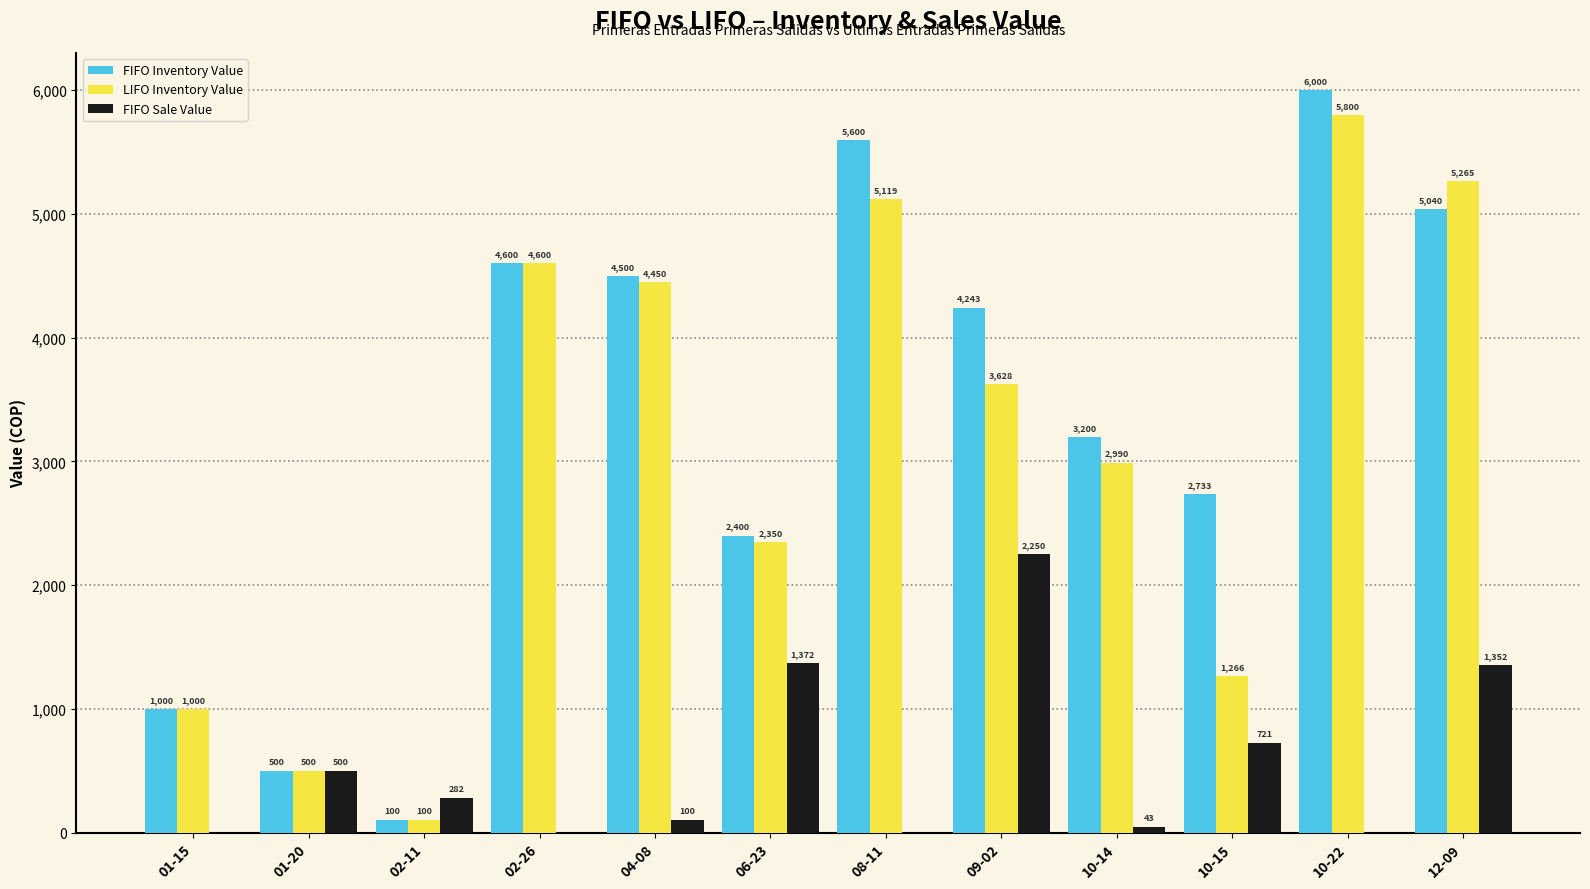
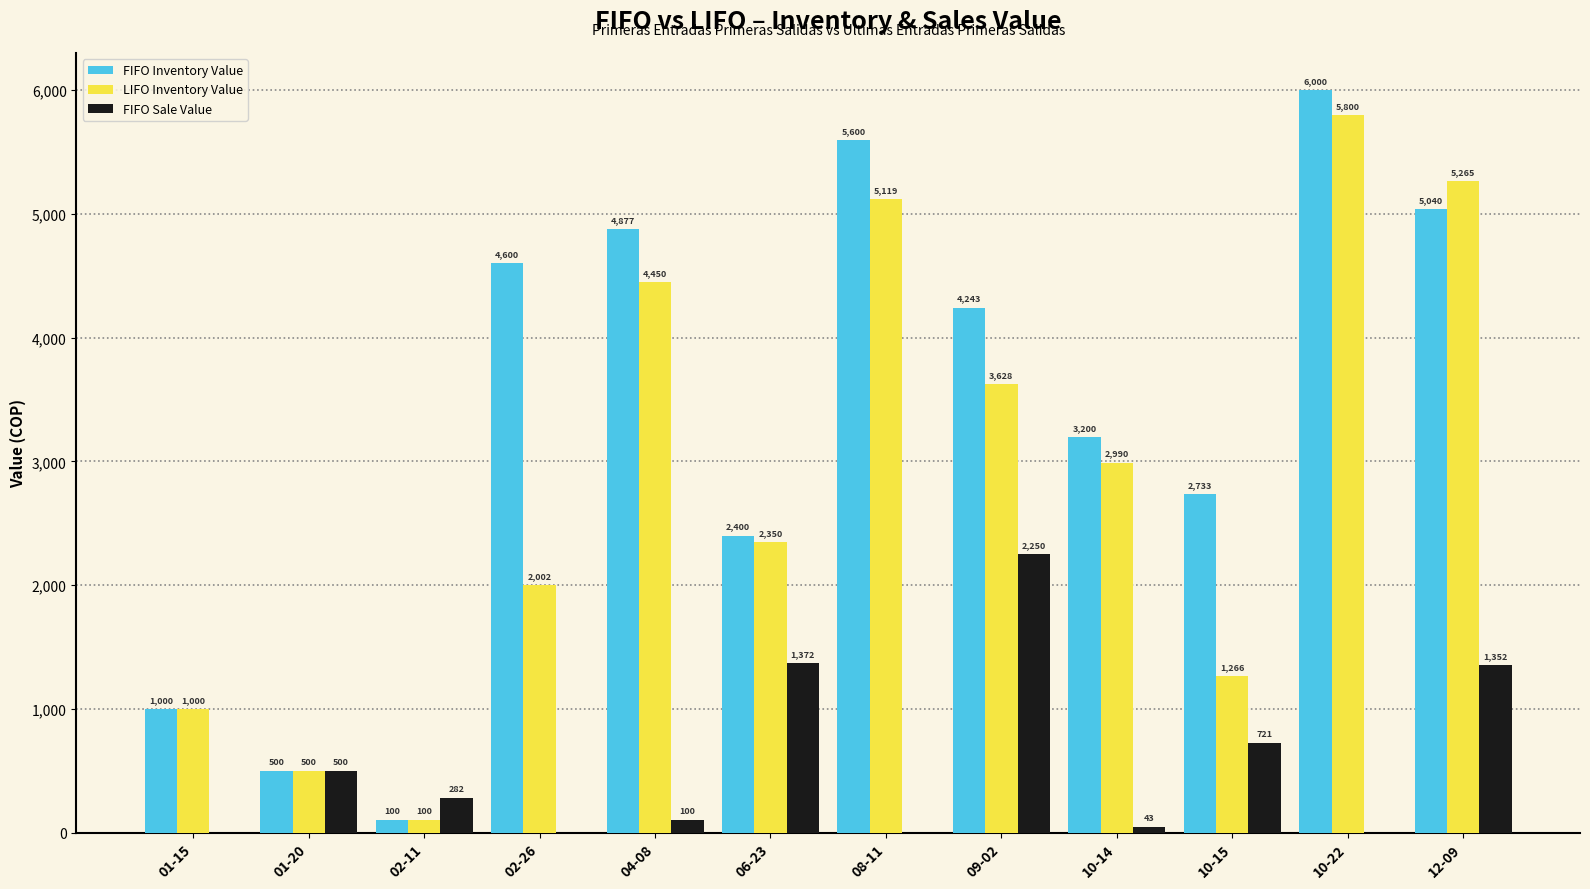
LIFO Inventory Value, 02-26: 4,600 -> 2,002
FIFO Inventory Value, 04-08: 4,500 -> 4,877
